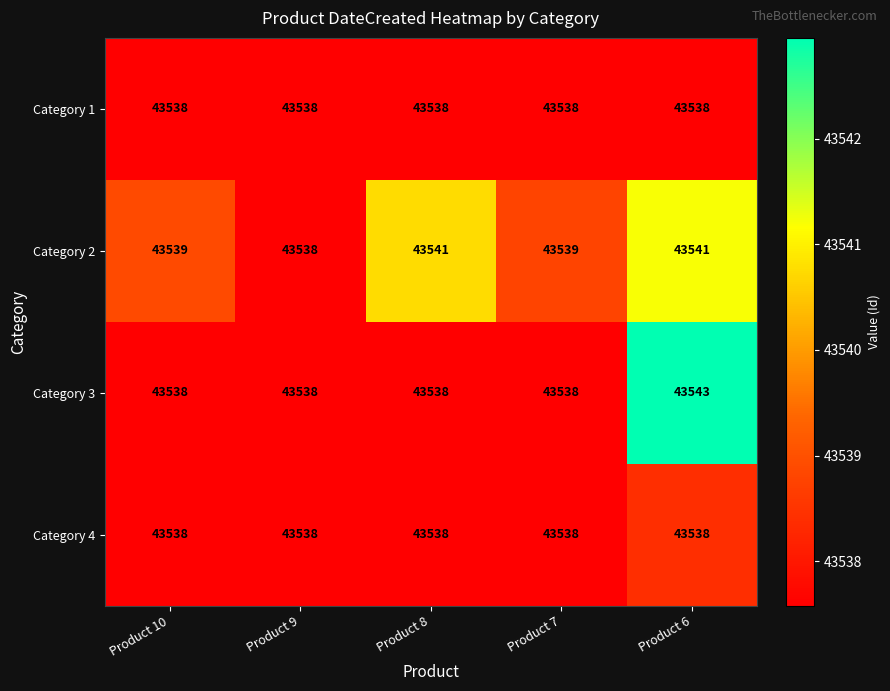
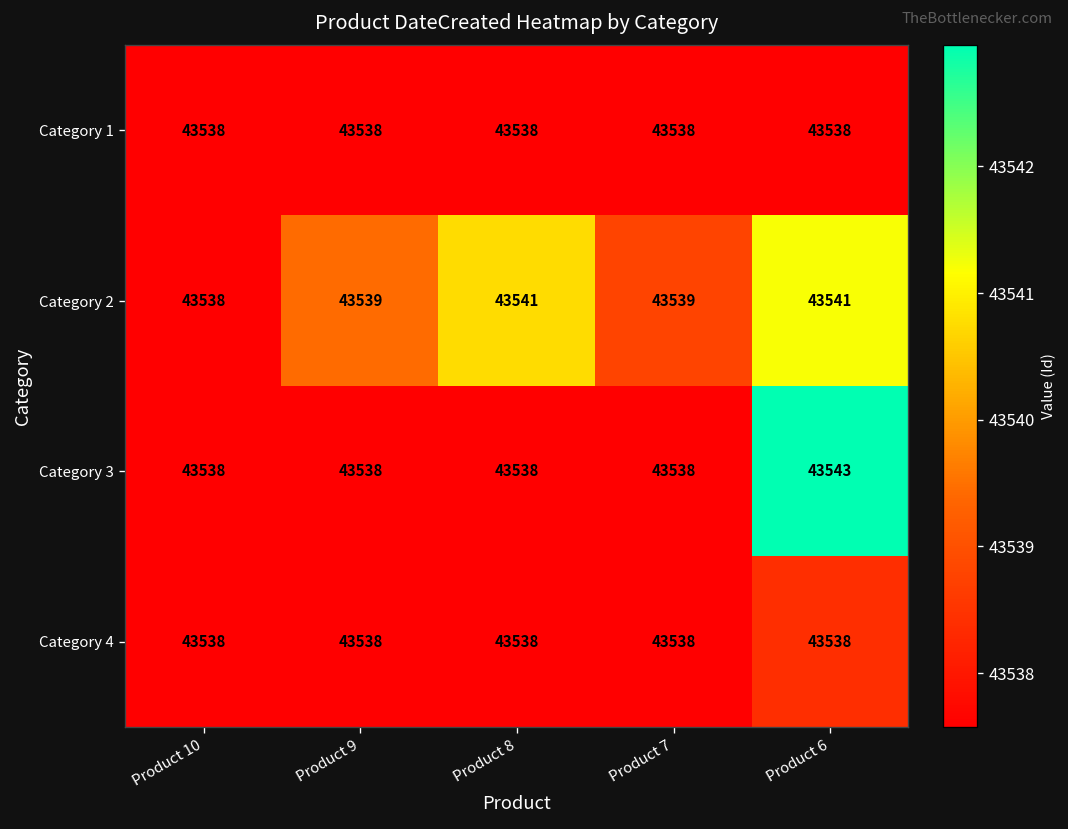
Category 2, Product 10: 43539 -> 43538
Category 2, Product 9: 43538 -> 43539
